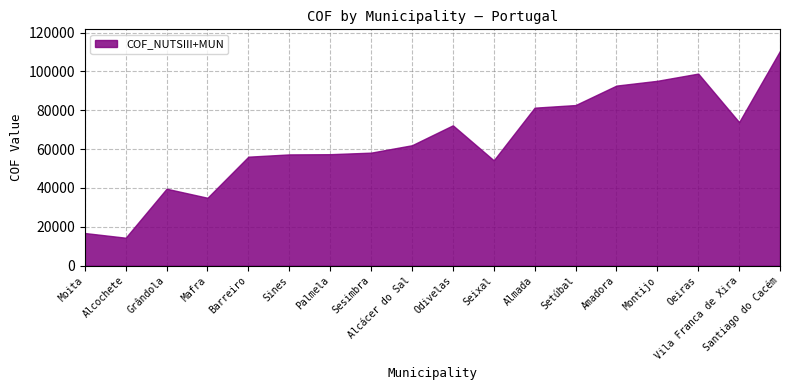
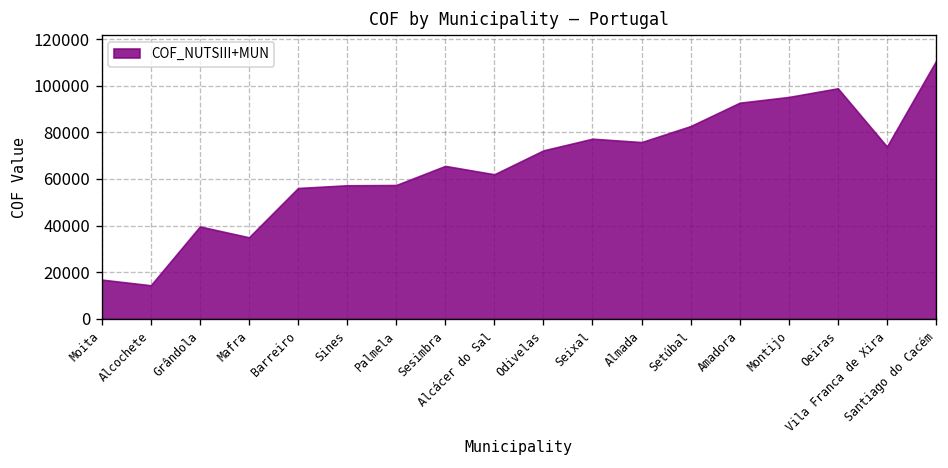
Sesimbra: 58000 -> 66000
Seixal: 54000 -> 77000
Almada: 81000 -> 76000
